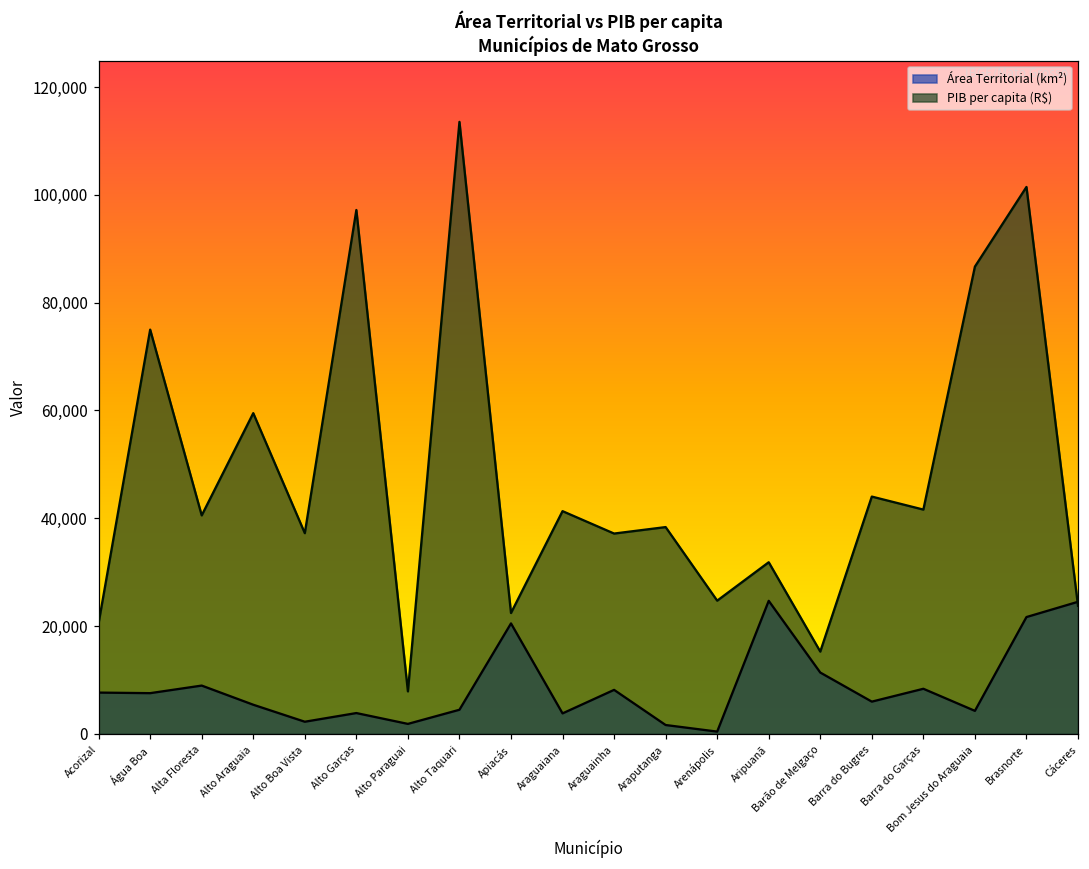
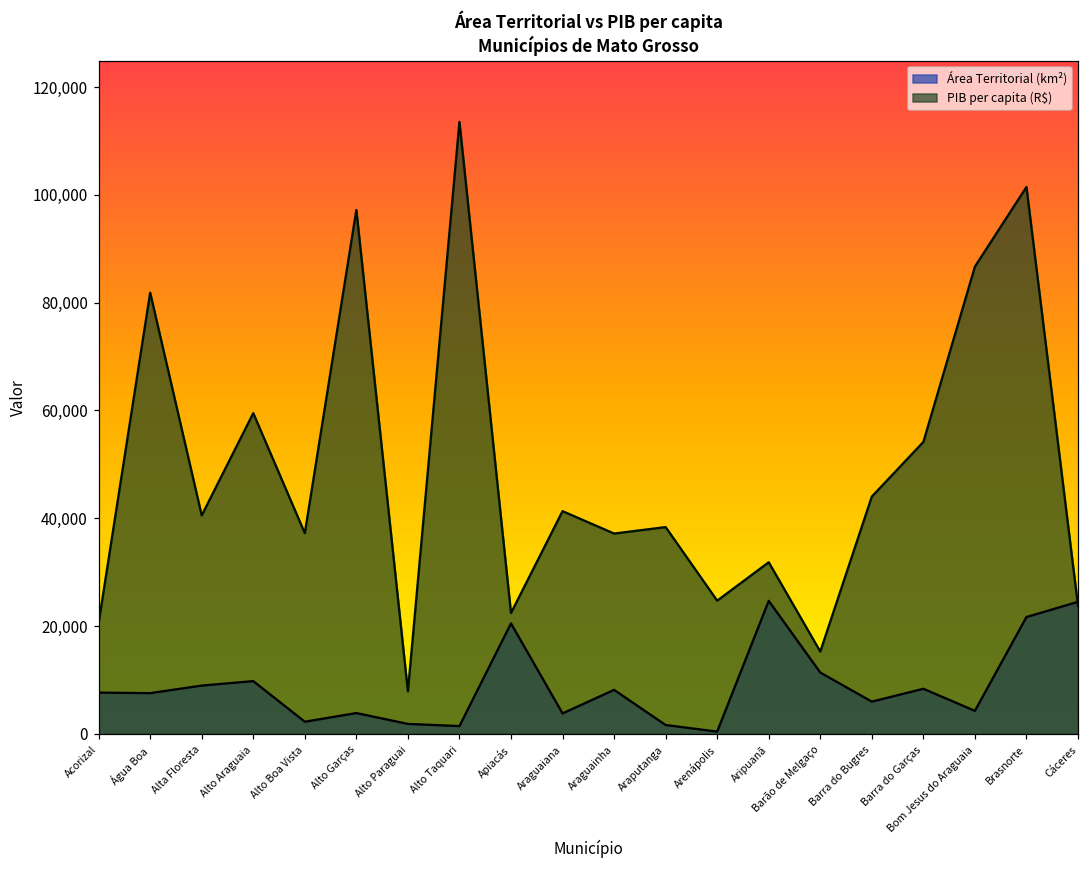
PIB per capita (R$), Água Boa: 75,000 -> 82,000
Área Territorial (km²), Alto Araguaia: 5,000 -> 10,000
Área Territorial (km²), Alto Taquari: 4,000 -> 1,000
PIB per capita (R$), Barra do Garças: 42,000 -> 54,000
